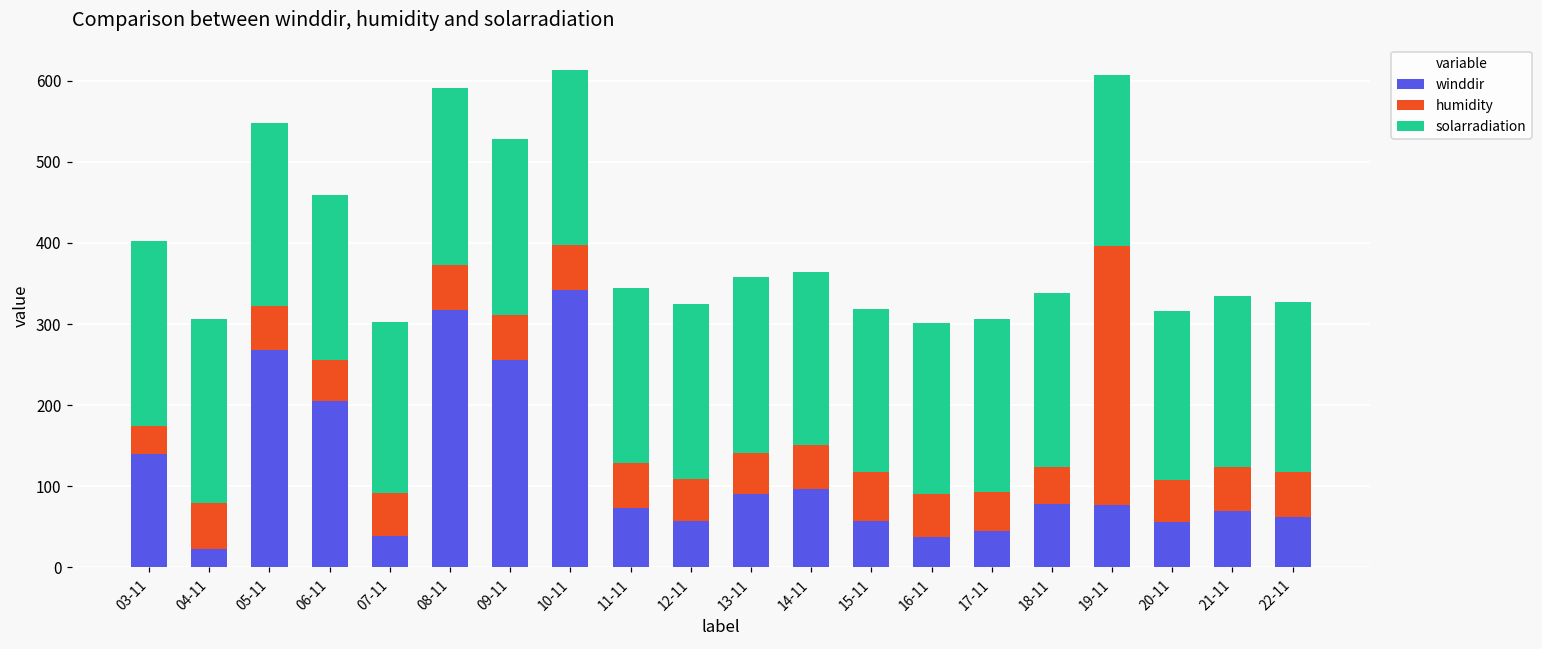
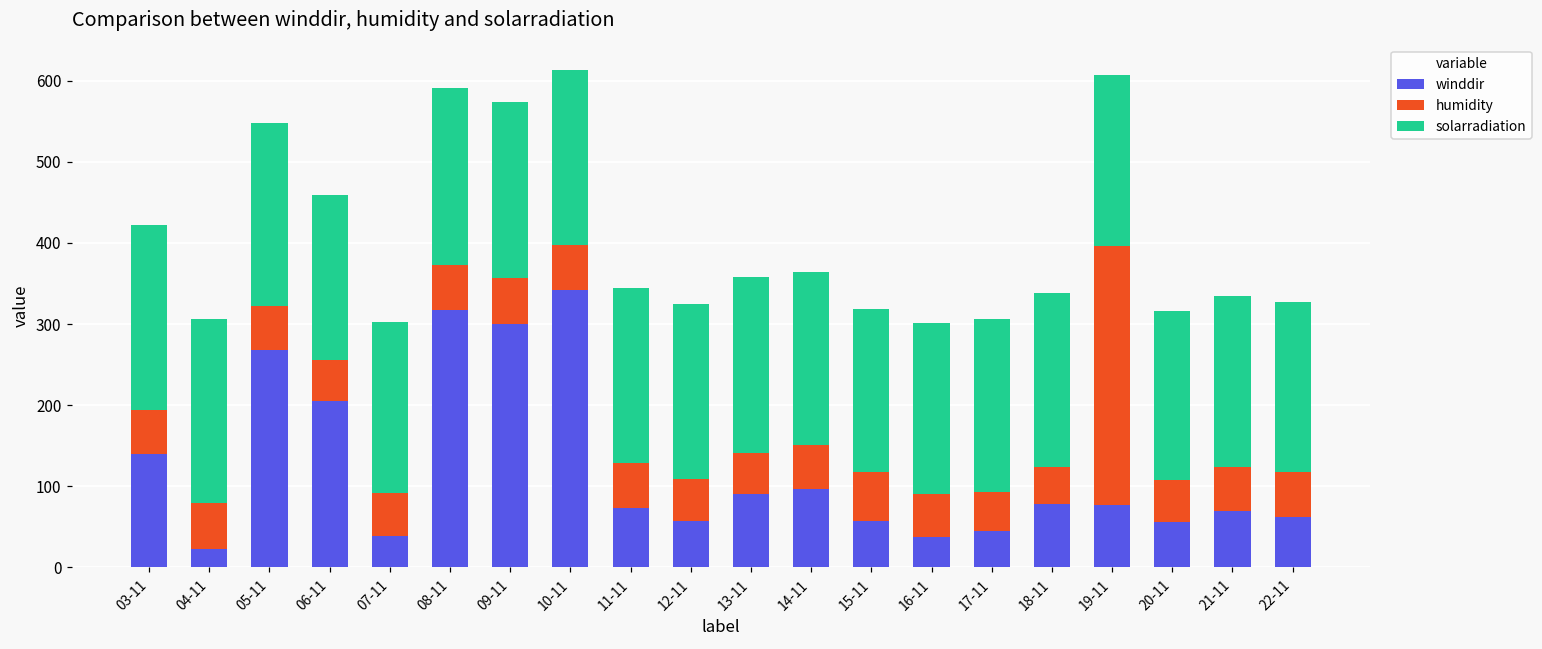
humidity, 03-11: 30 -> 50
winddir, 09-11: 260 -> 300
